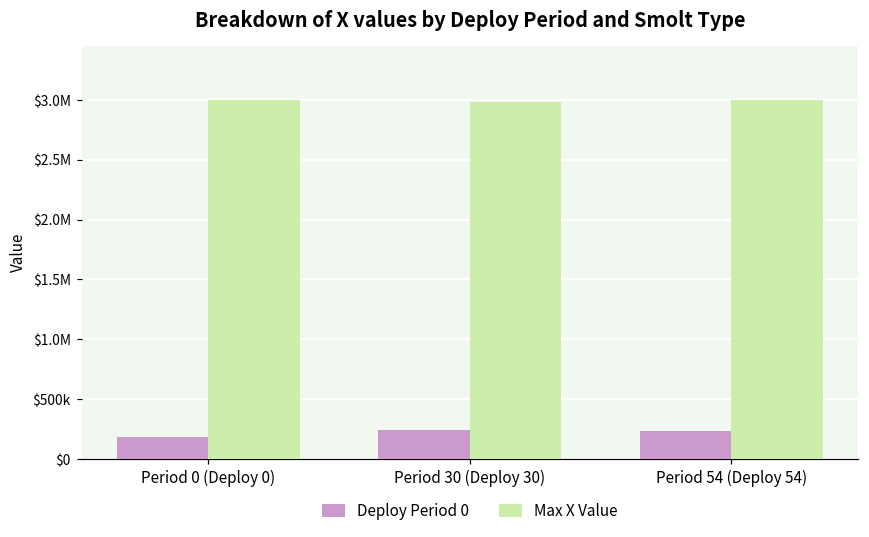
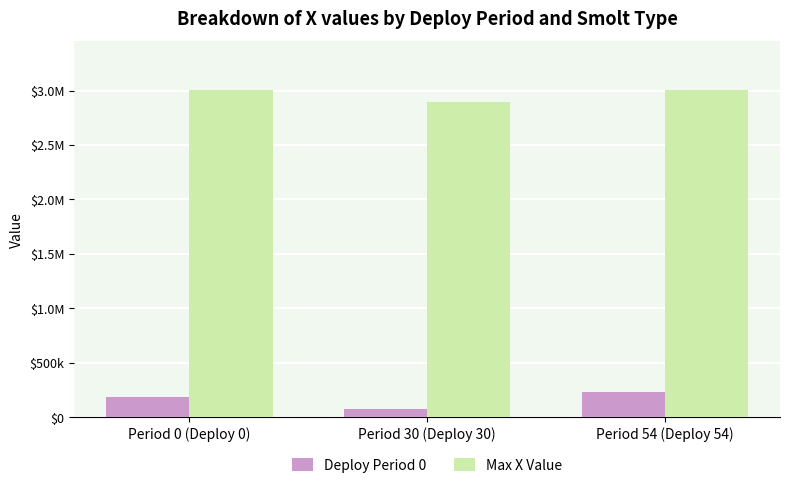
Deploy Period 0, Period 30 (Deploy 30): $240000 -> $80000
Max X Value, Period 30 (Deploy 30): $2980000 -> $2890000
